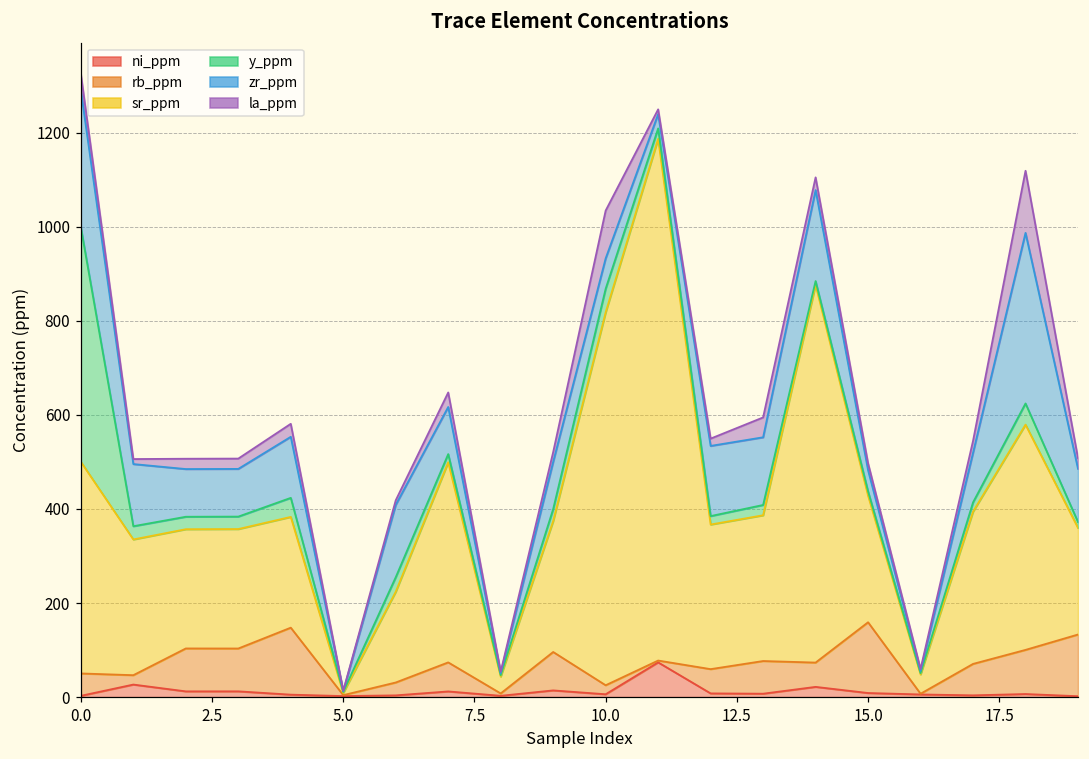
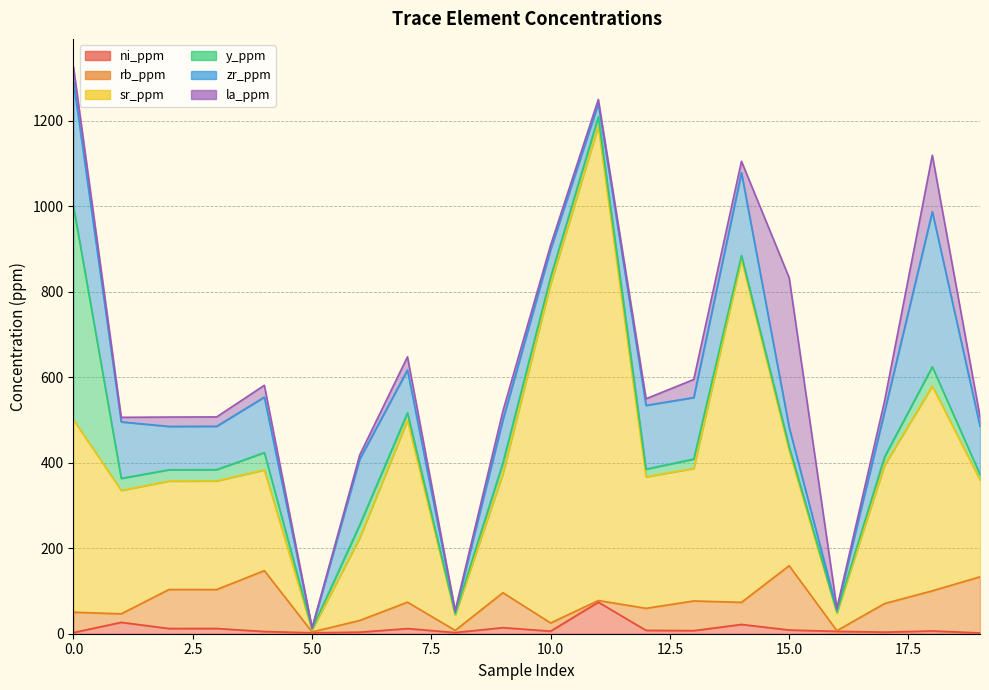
y_ppm, 10.0: 50 -> 20
la_ppm, 10.0: 100 -> 10
la_ppm, 15.0: 10 -> 350
